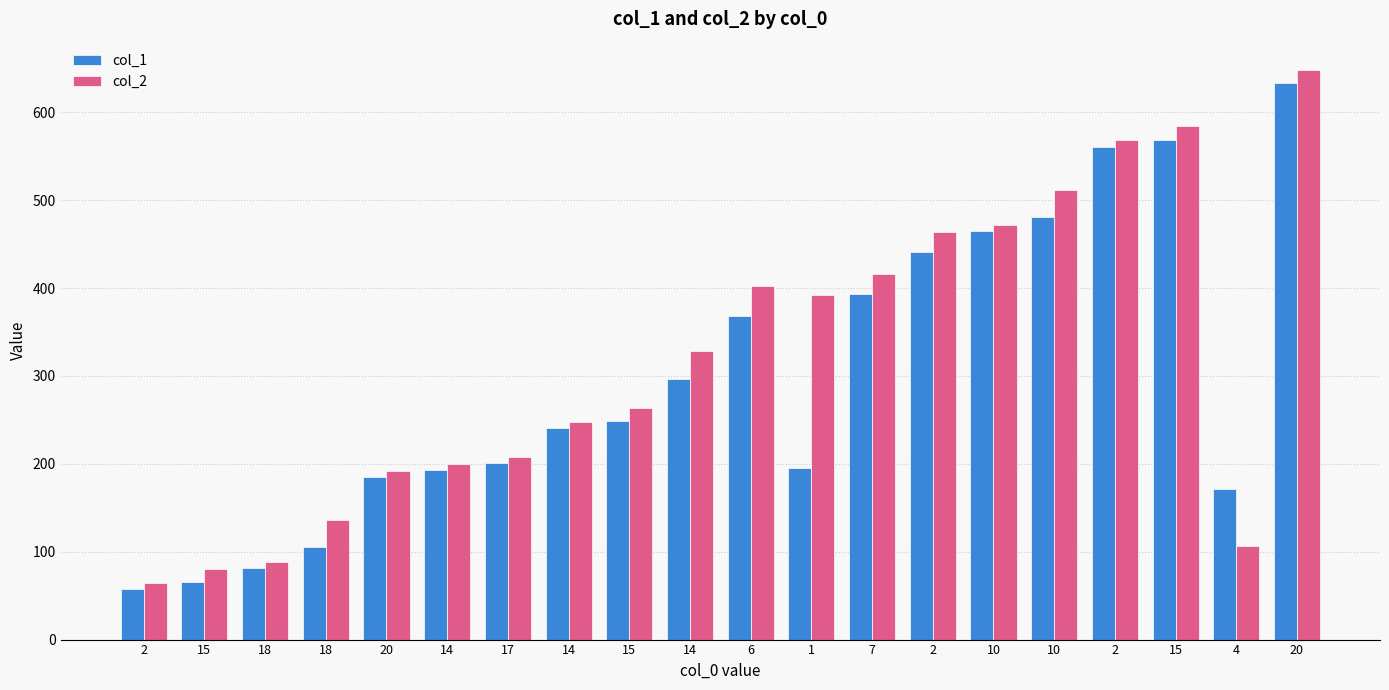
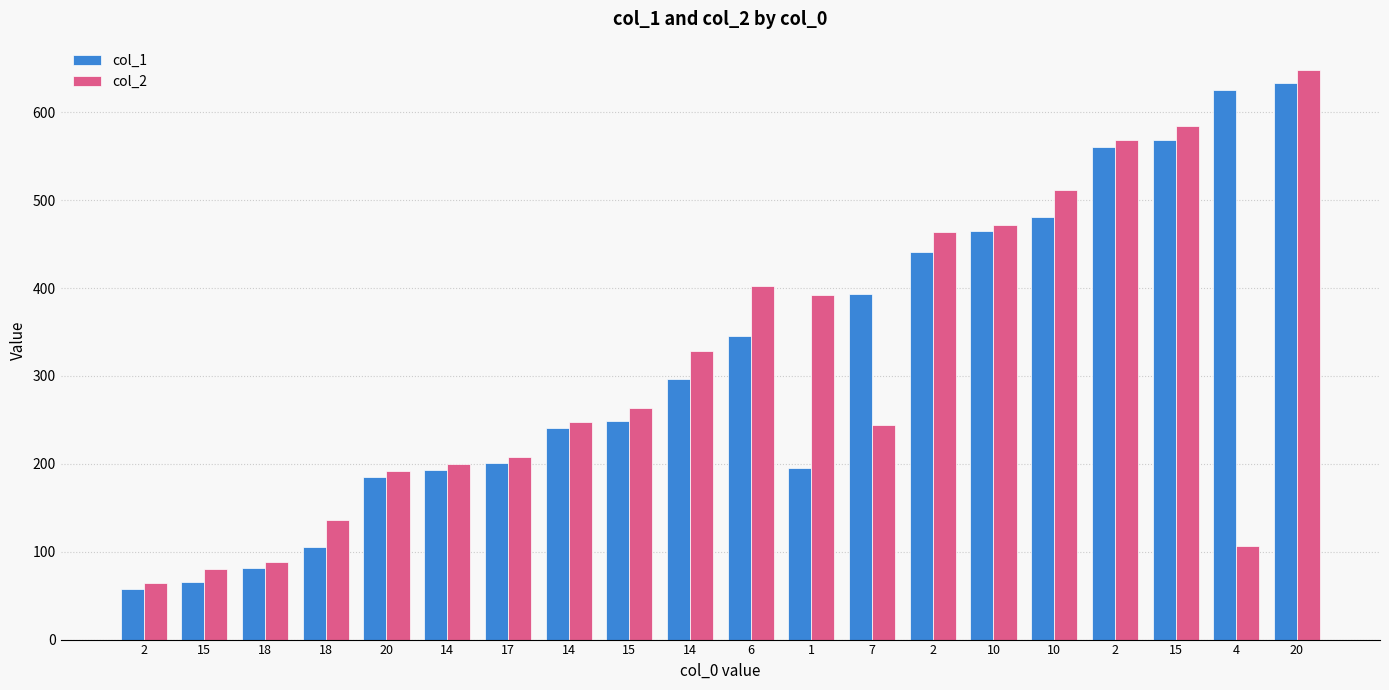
col_1, 6: 370 -> 350
col_2, 7: 420 -> 240
col_1, 4: 170 -> 630
